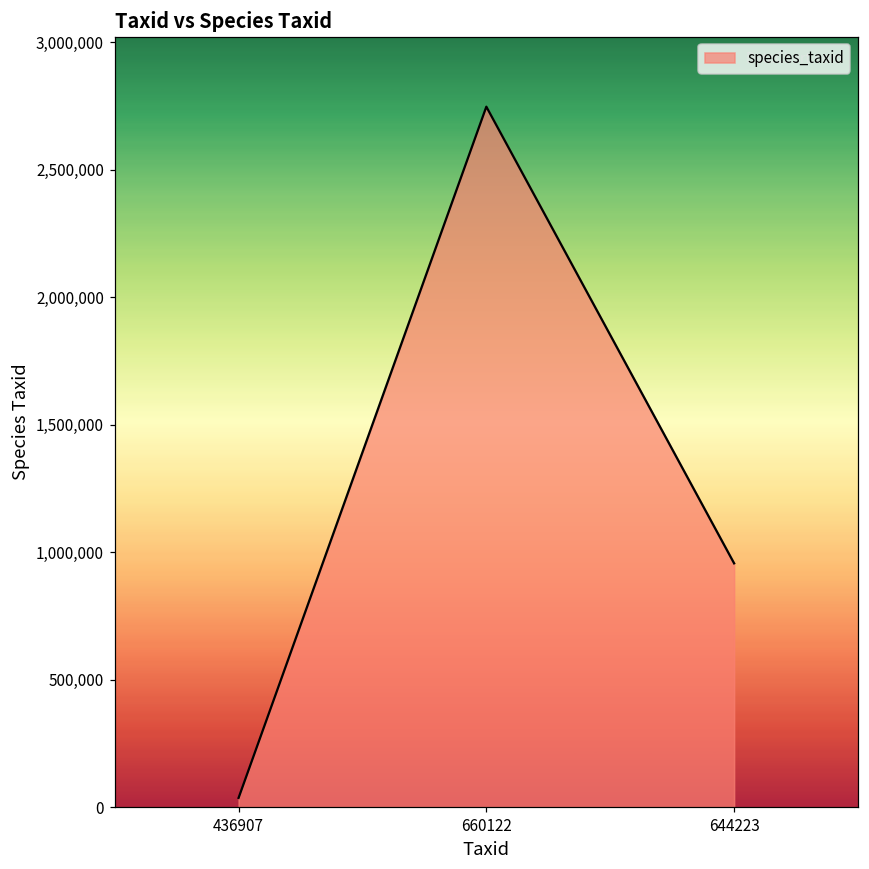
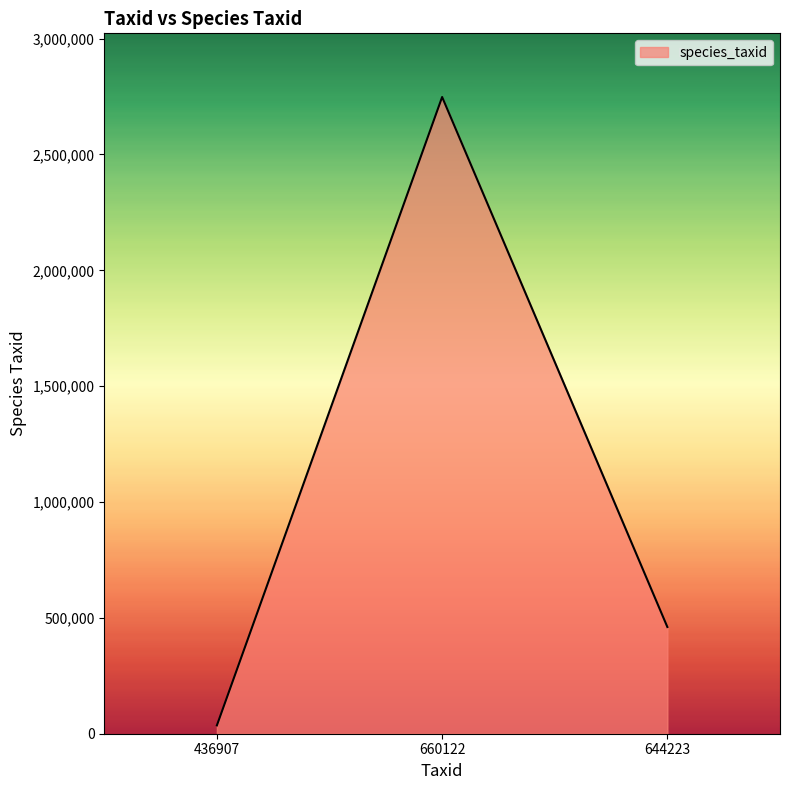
644223: 960,000 -> 460,000
